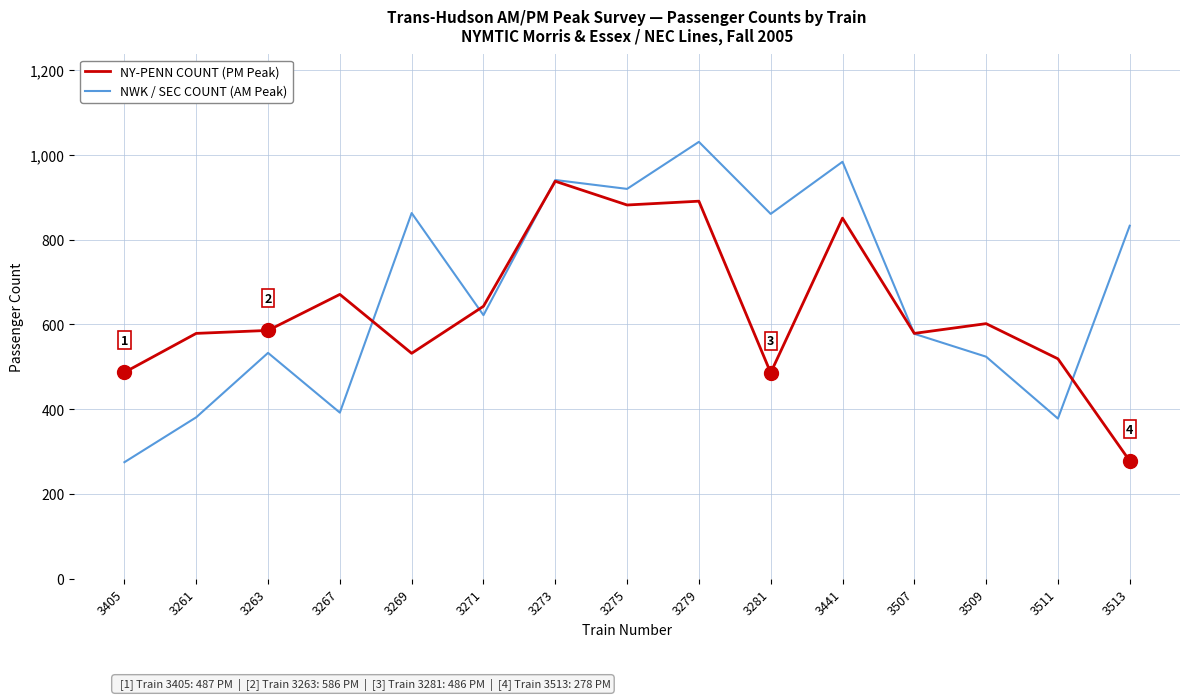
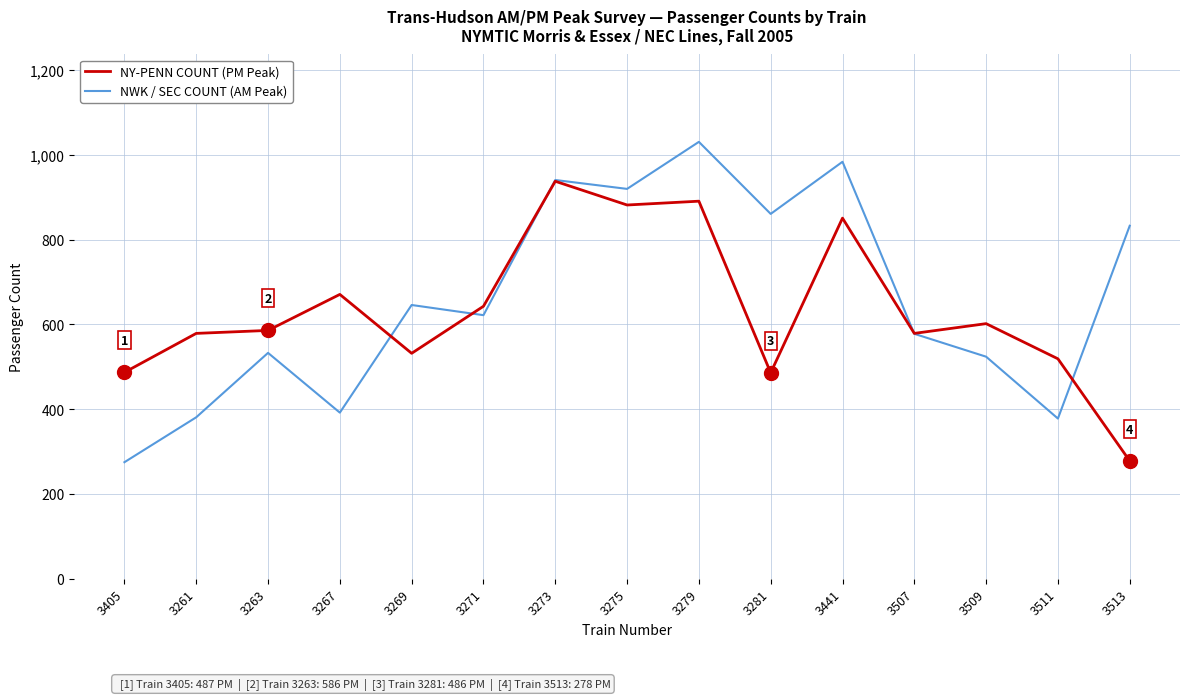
NWK / SEC COUNT (AM Peak), 3269: 860 -> 650
